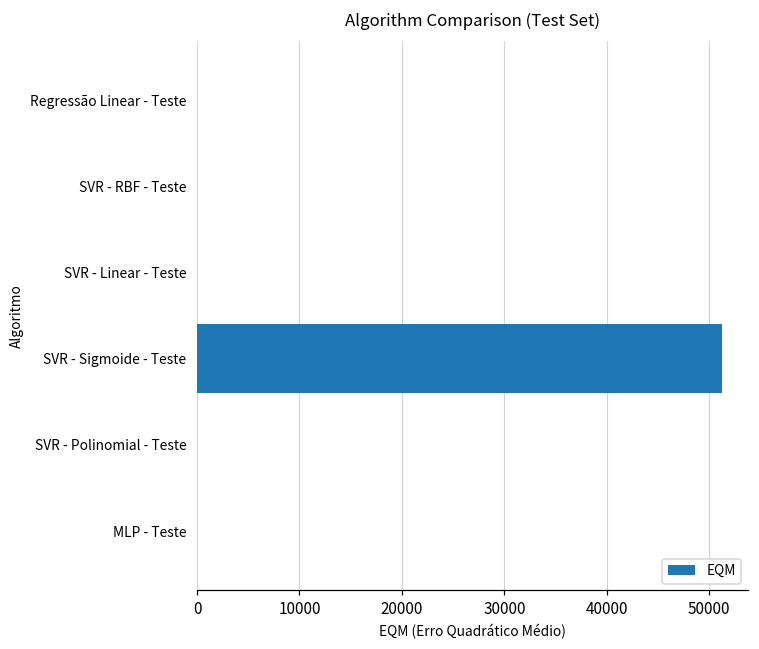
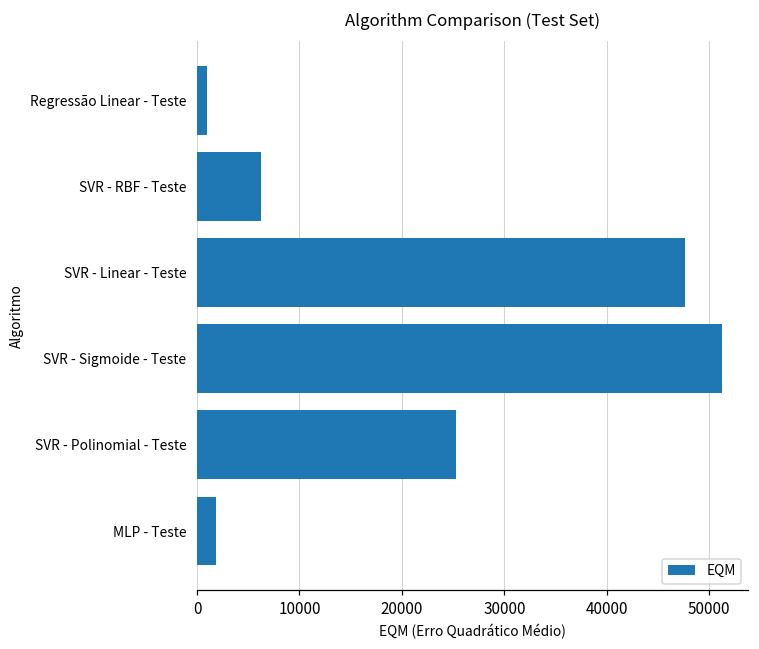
Regressão Linear - Teste: 0 -> 1000
SVR - RBF - Teste: 0 -> 6000
SVR - Linear - Teste: 0 -> 48000
SVR - Polinomial - Teste: 0 -> 25000
MLP - Teste: 0 -> 2000
